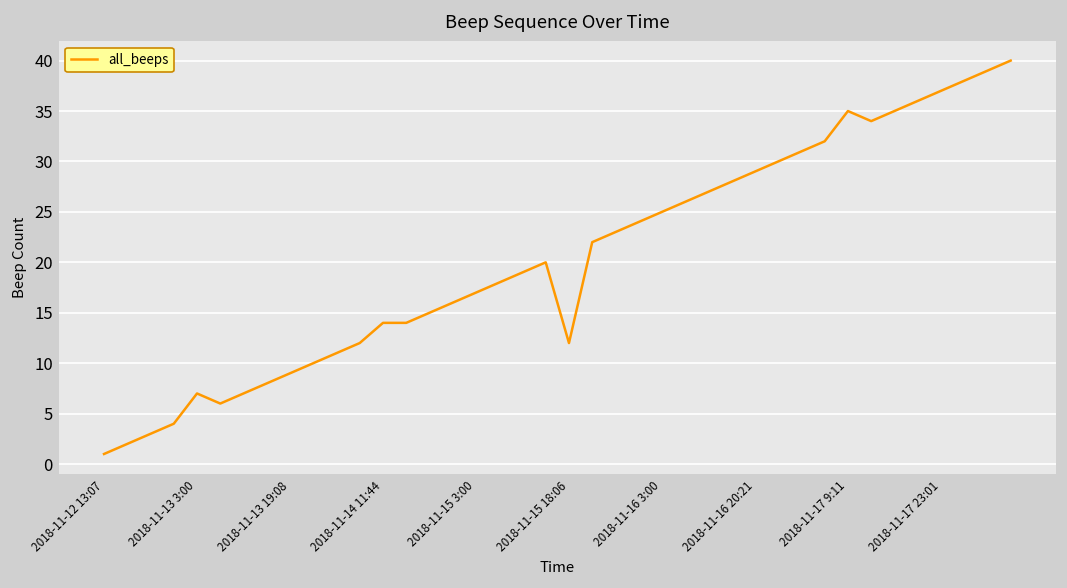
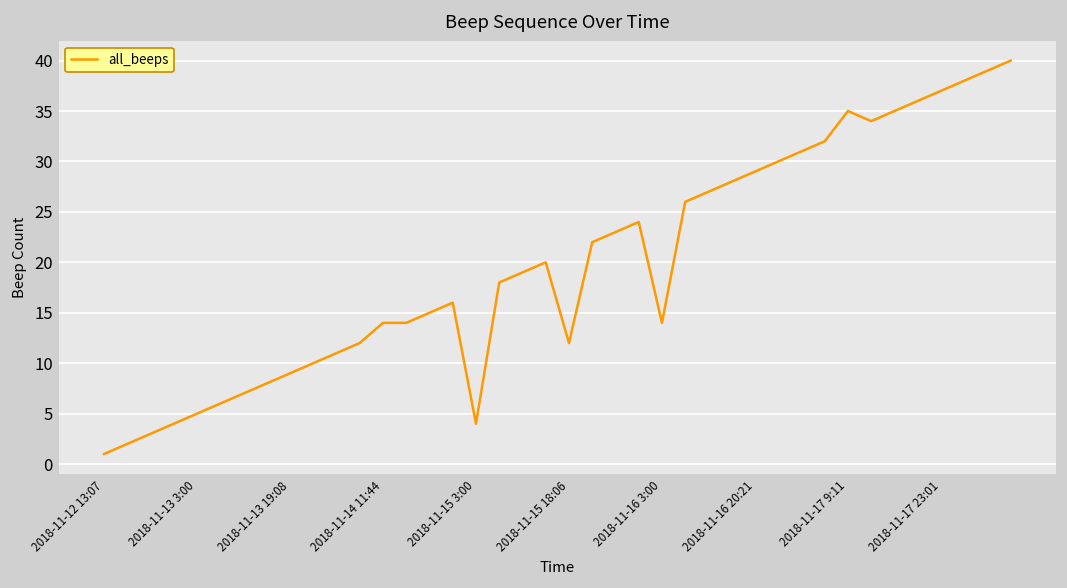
2018-11-13 3:00: 7 -> 5
2018-11-15 3:00: 17 -> 4
2018-11-16 3:00: 25 -> 14
